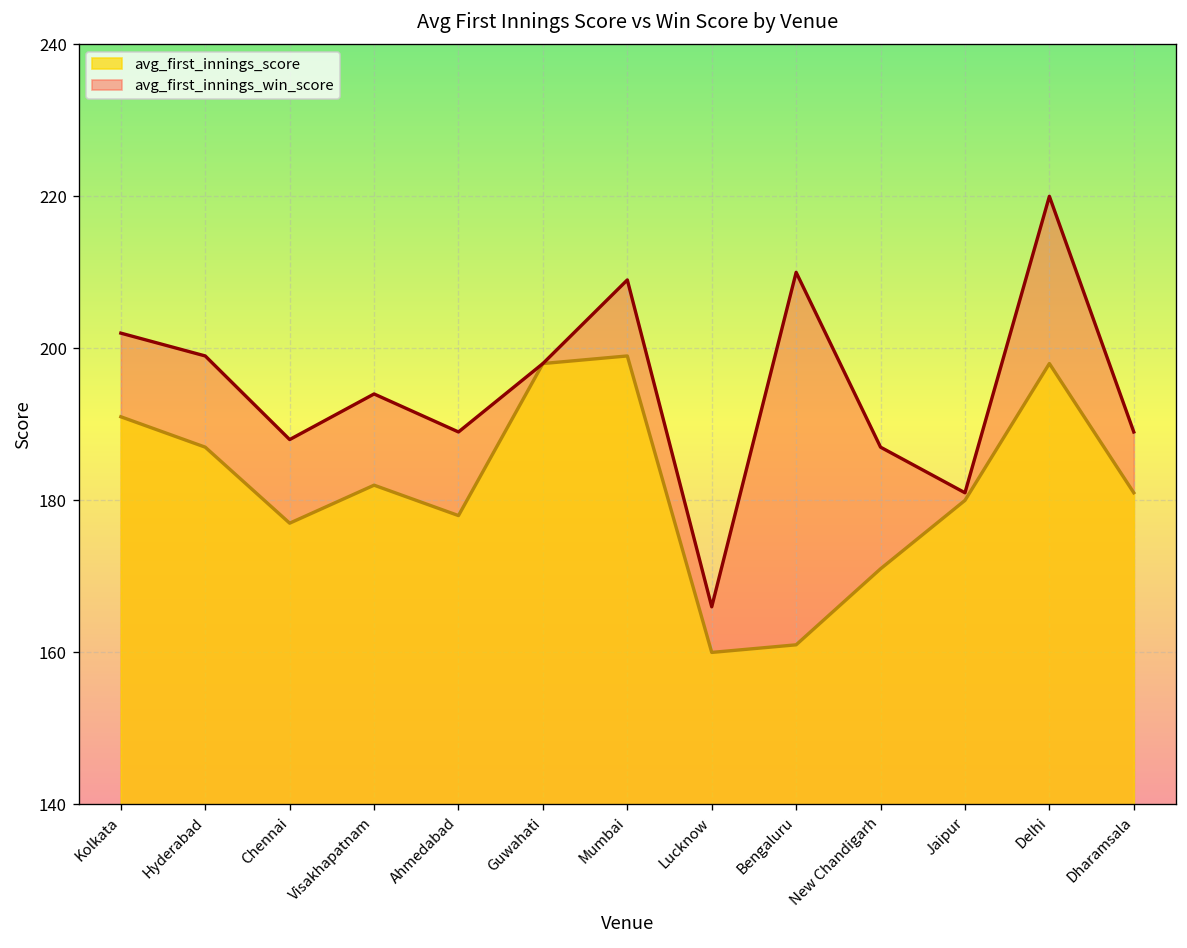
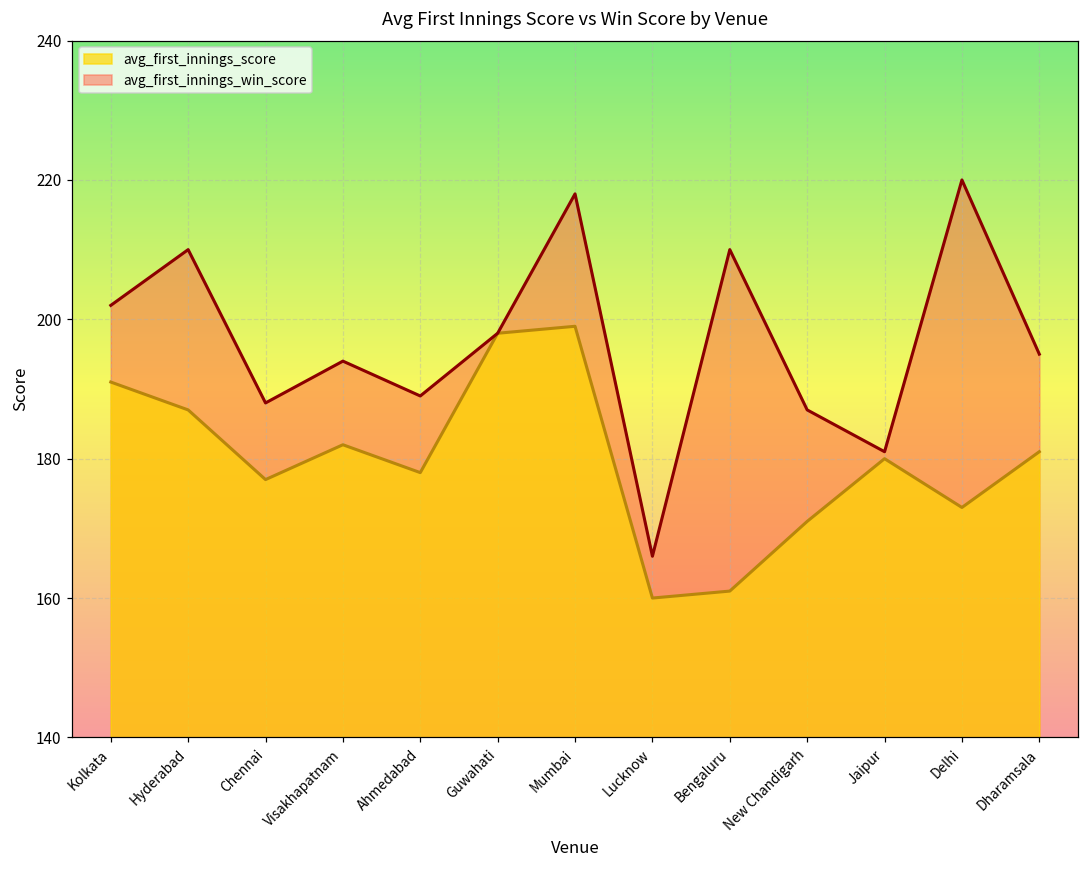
avg_first_innings_win_score, Hyderabad: 199 -> 210
avg_first_innings_win_score, Mumbai: 209 -> 218
avg_first_innings_score, Delhi: 198 -> 173
avg_first_innings_win_score, Dharamsala: 189 -> 195
